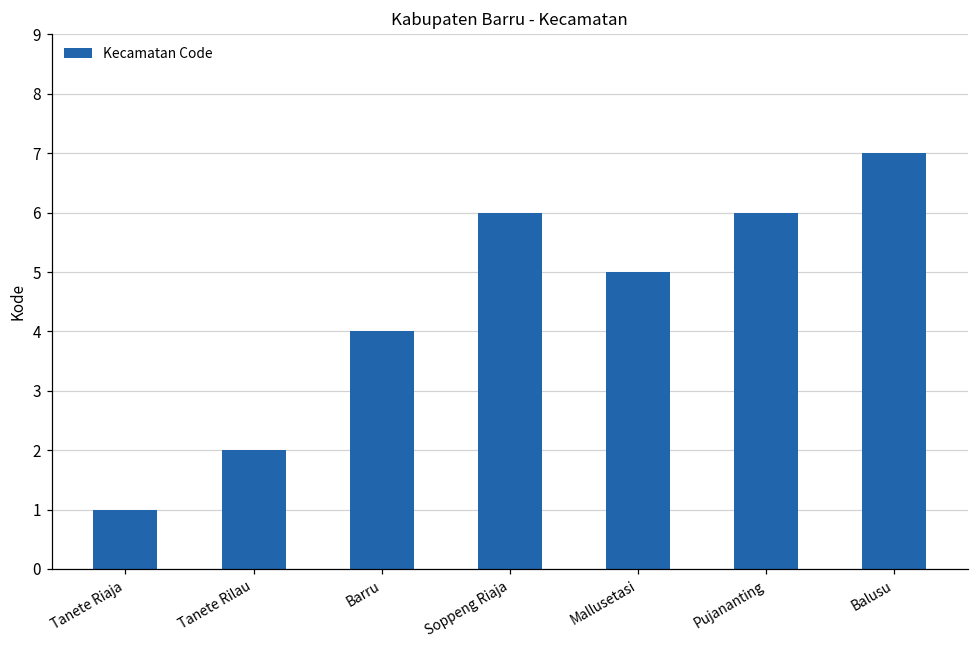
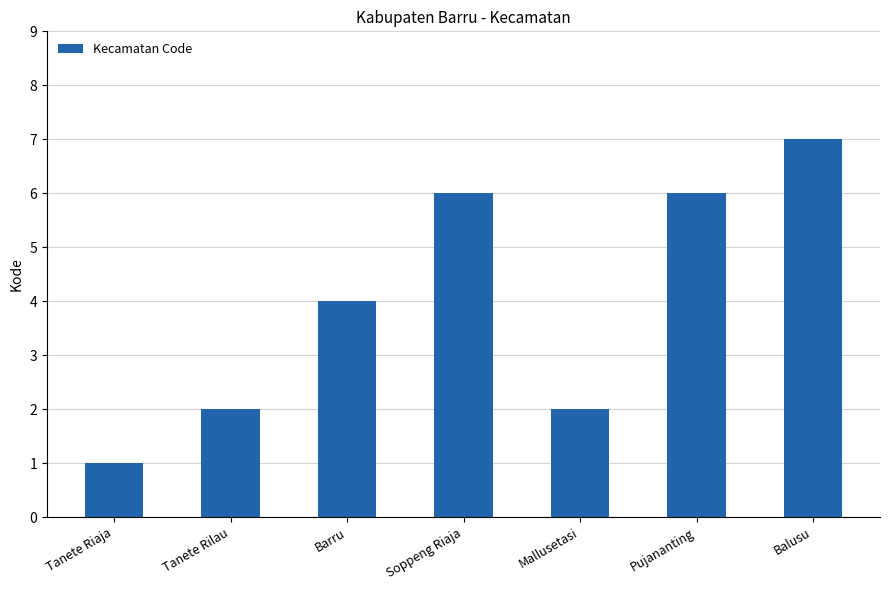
Mallusetasi: 5 -> 2
